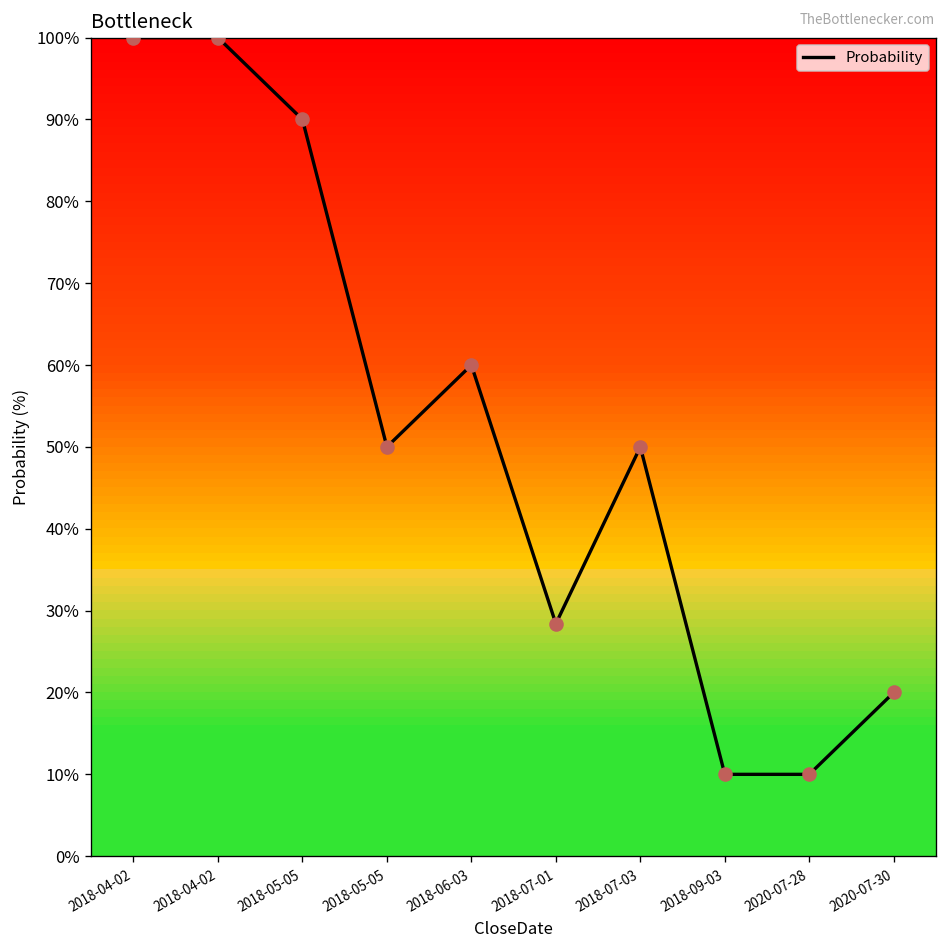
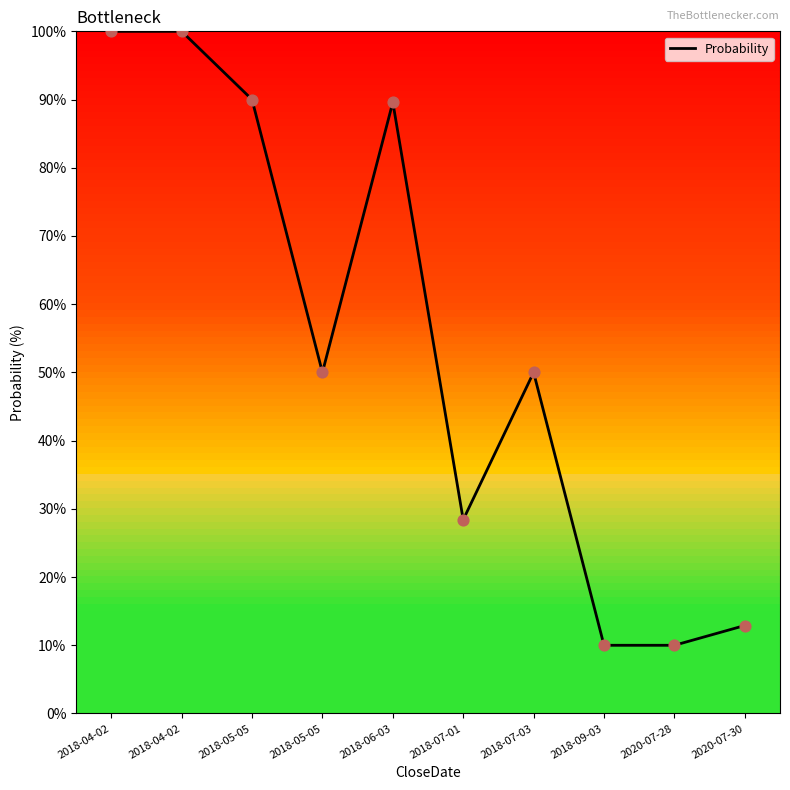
2018-06-03: 60% -> 90%
2020-07-30: 20% -> 13%
